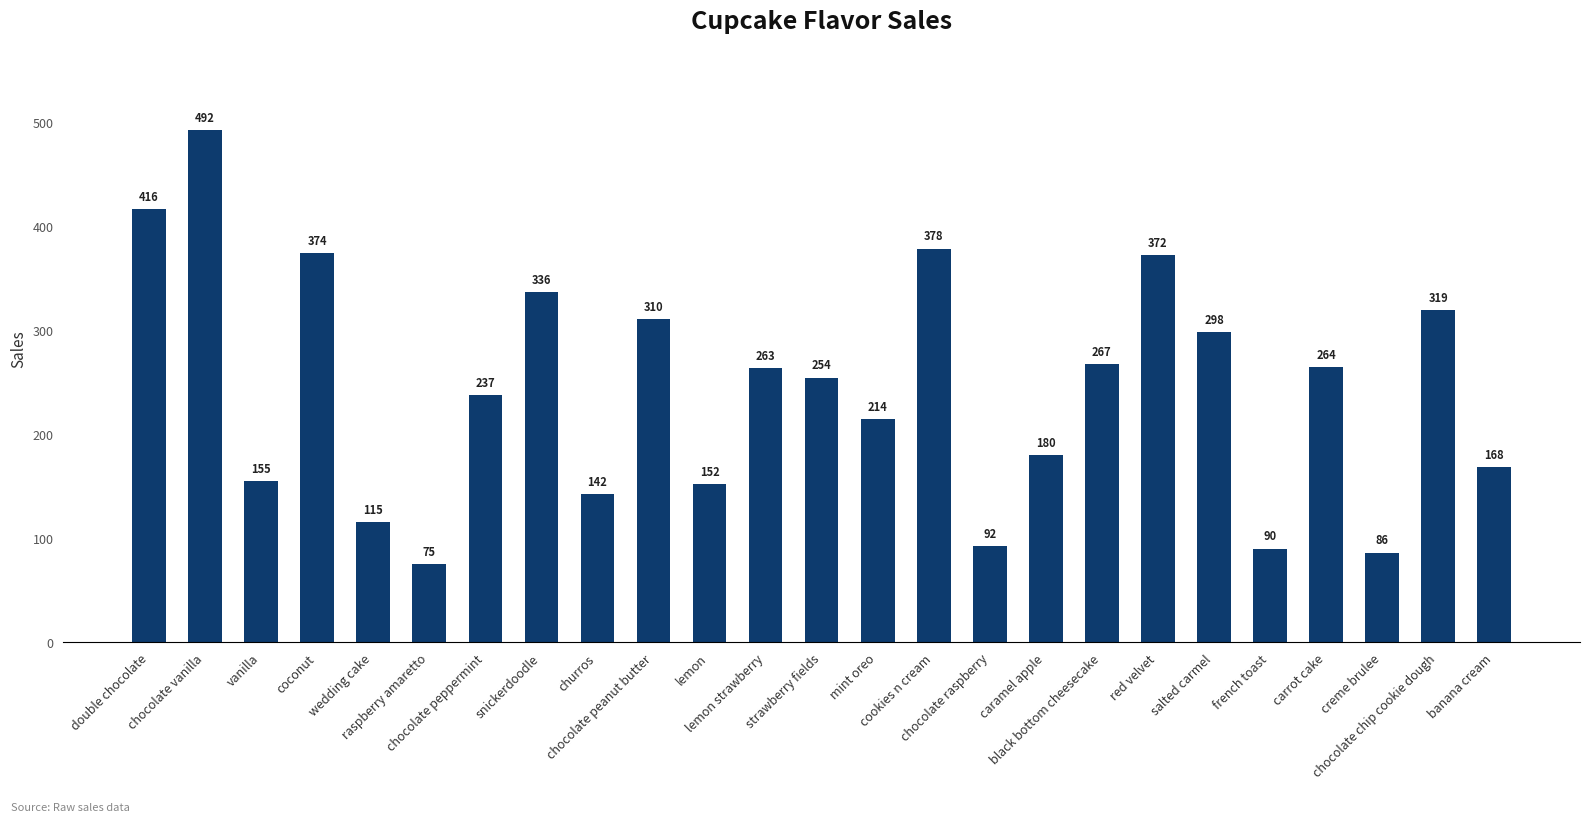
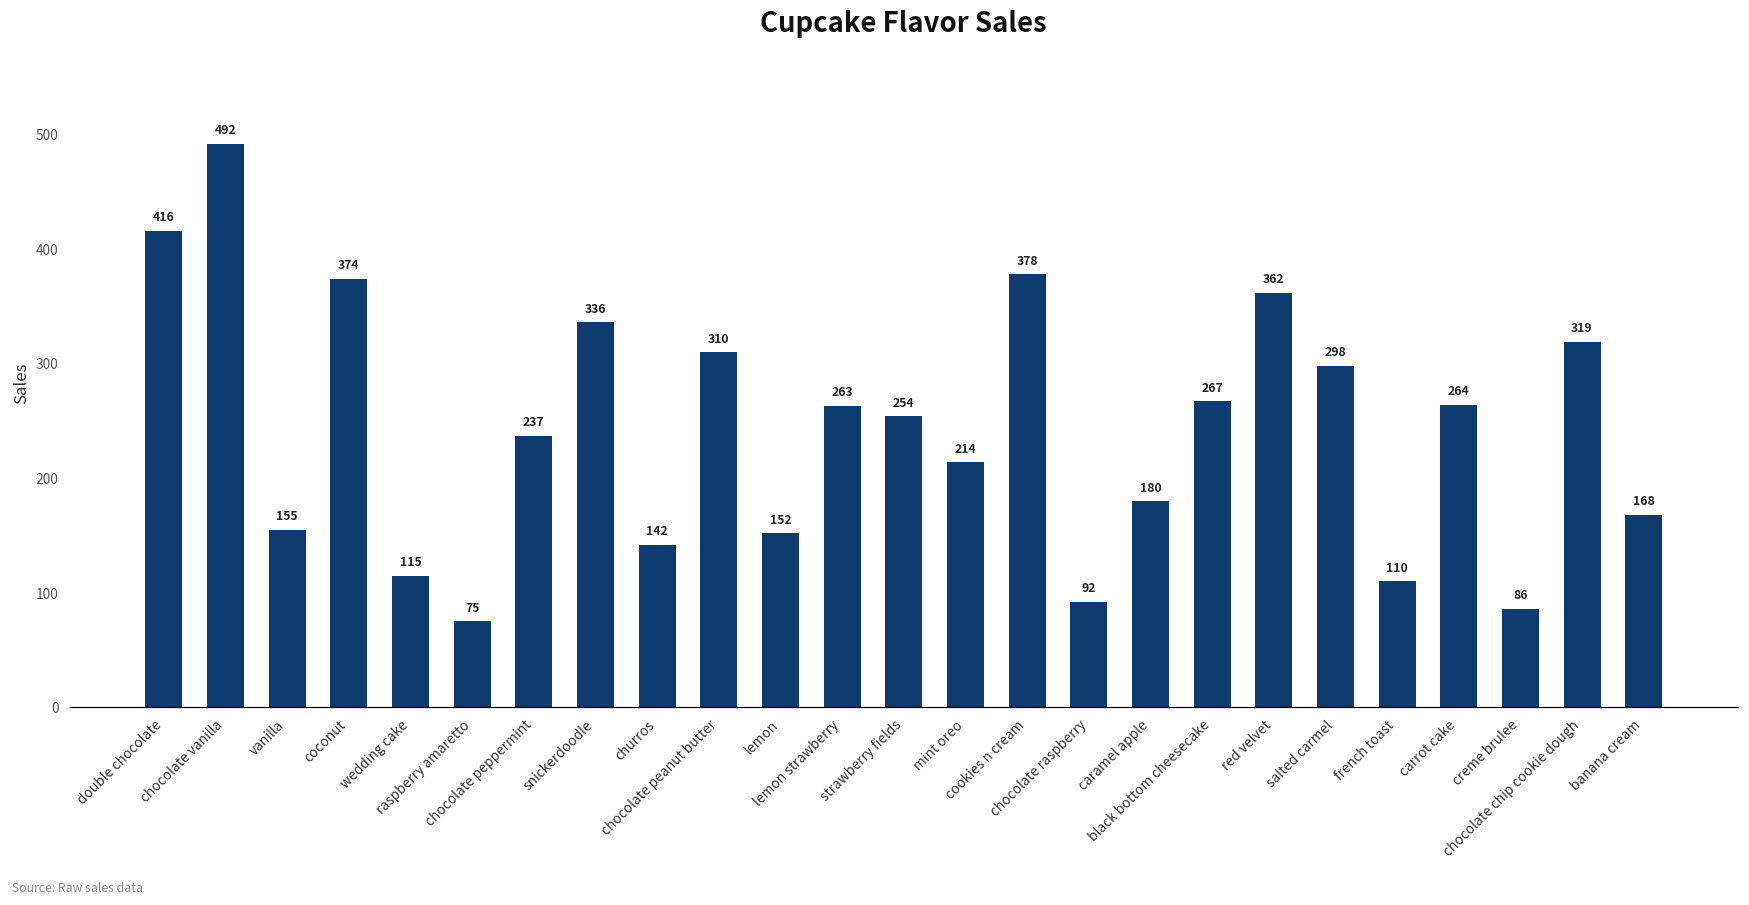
red velvet: 372 -> 362
french toast: 90 -> 110
